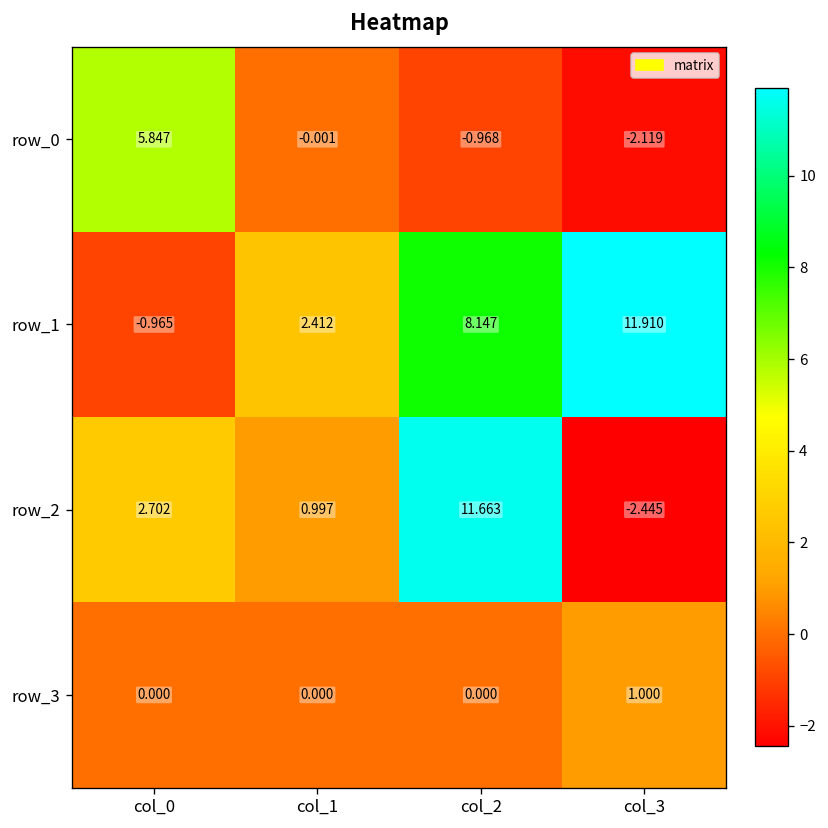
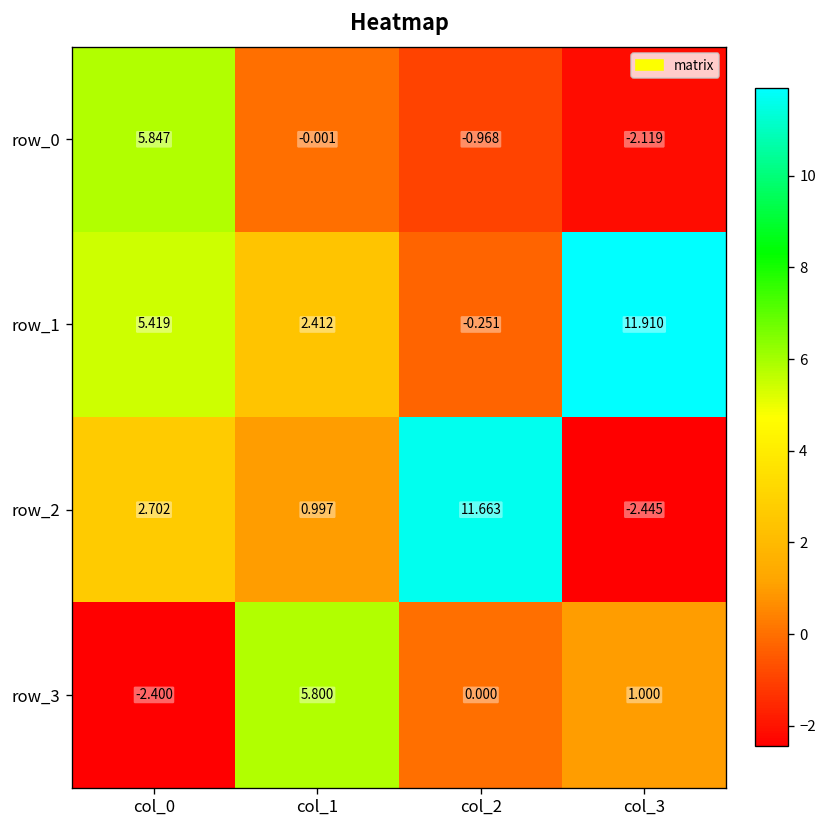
row_1, col_0: -0.965 -> 5.419
row_1, col_2: 8.147 -> -0.251
row_3, col_0: 0.000 -> -2.400
row_3, col_1: 0.000 -> 5.800
